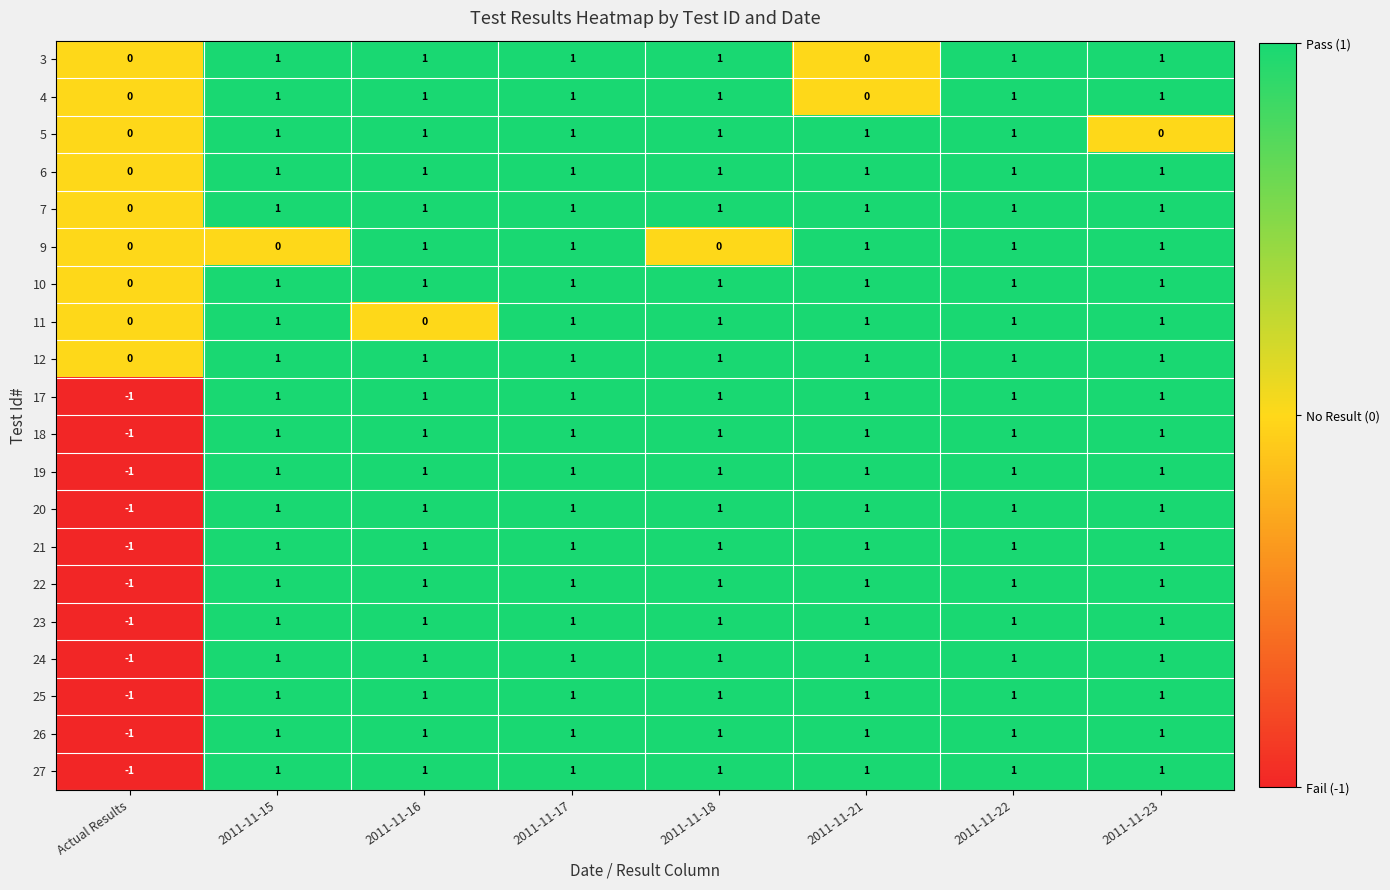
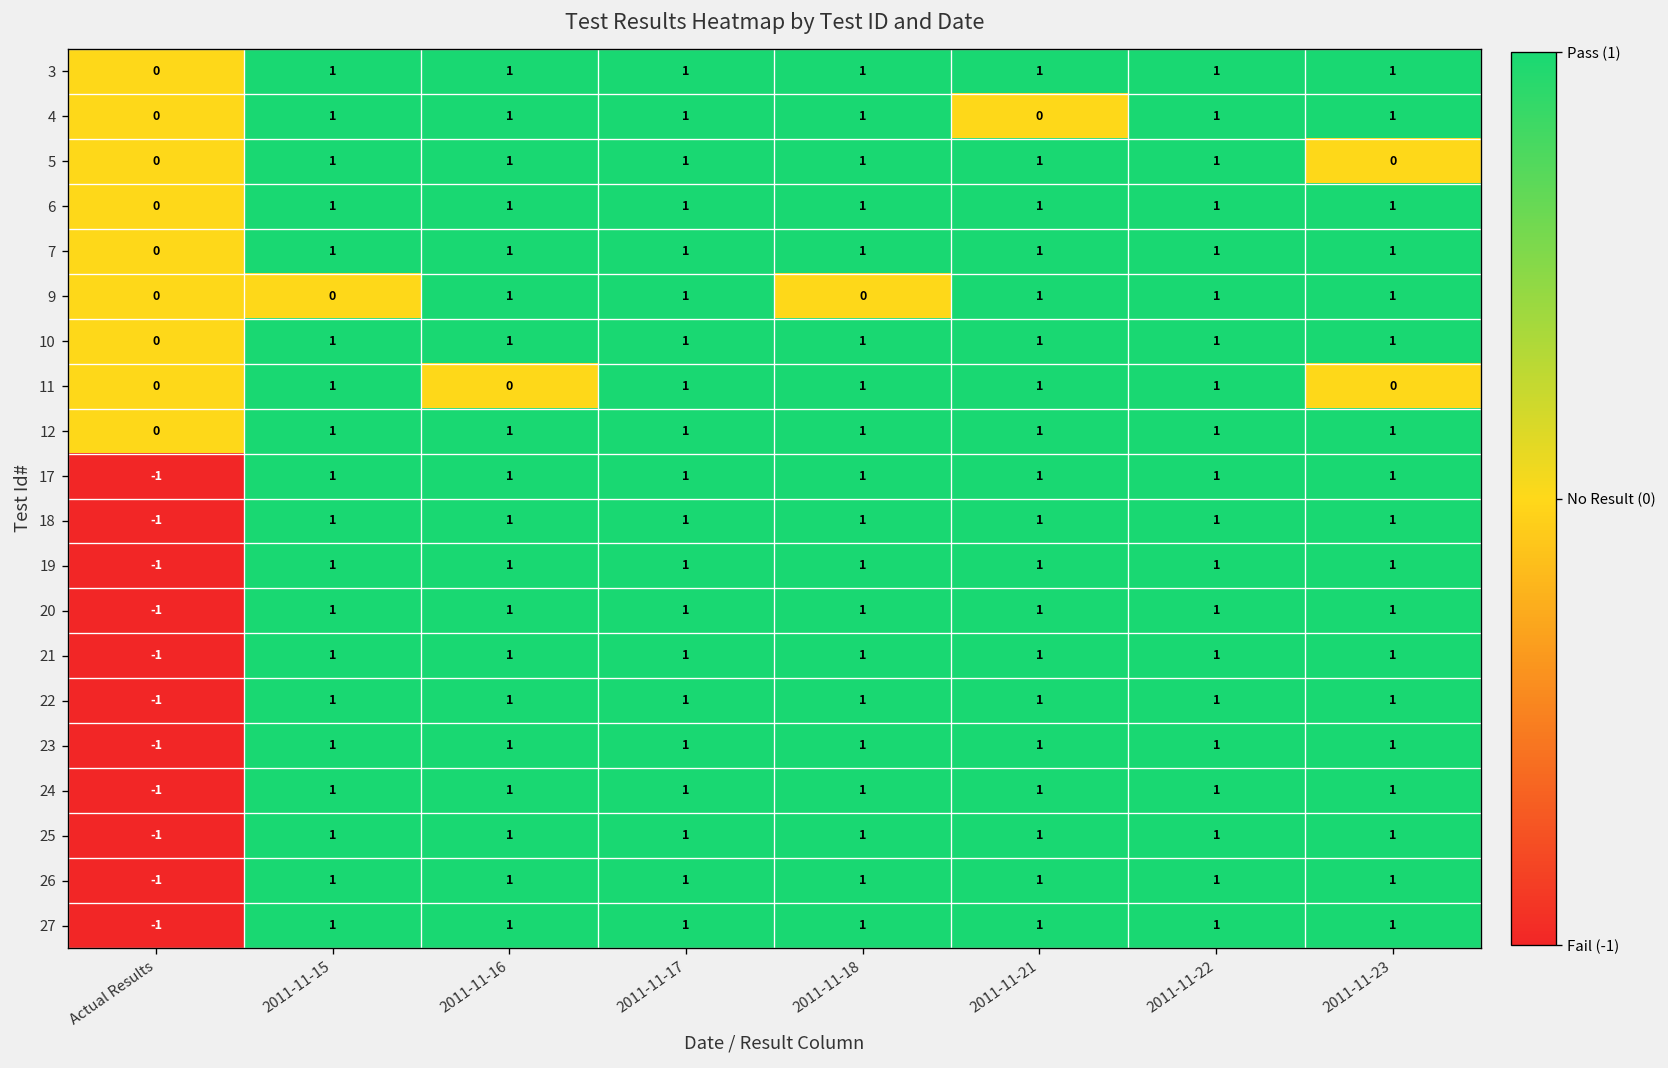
3, 2011-11-21: 0 -> 1
11, 2011-11-23: 1 -> 0
